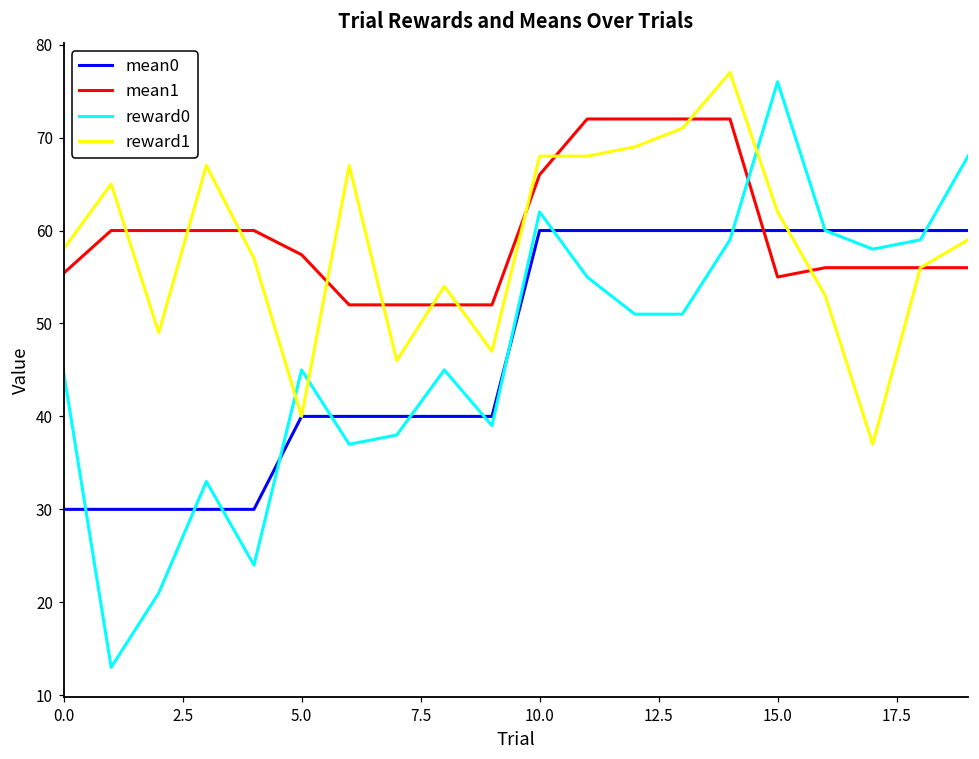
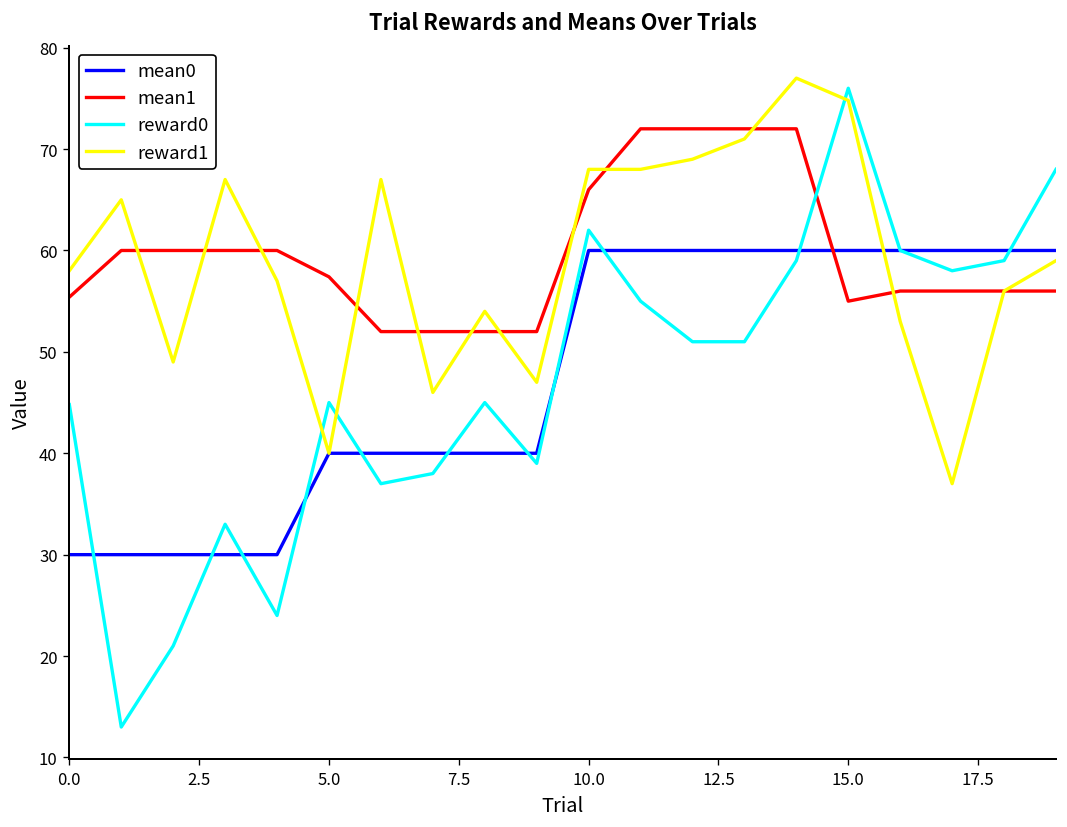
reward1, 15.0: 62 -> 75
